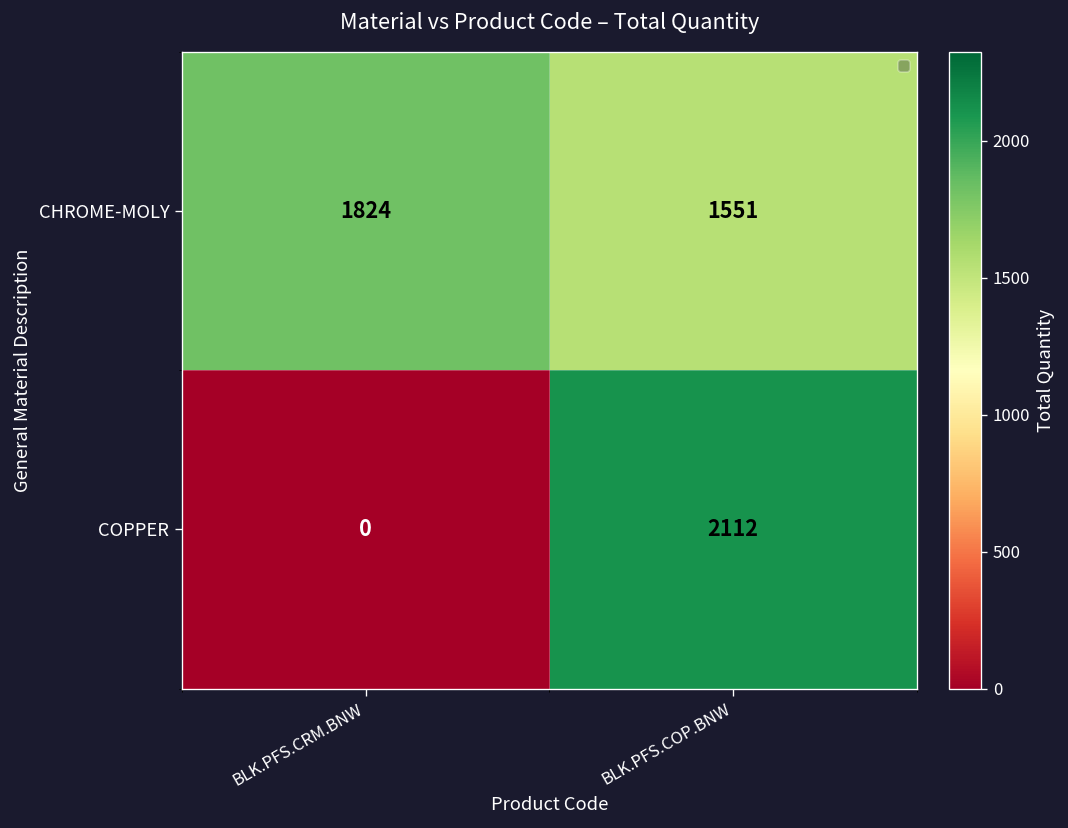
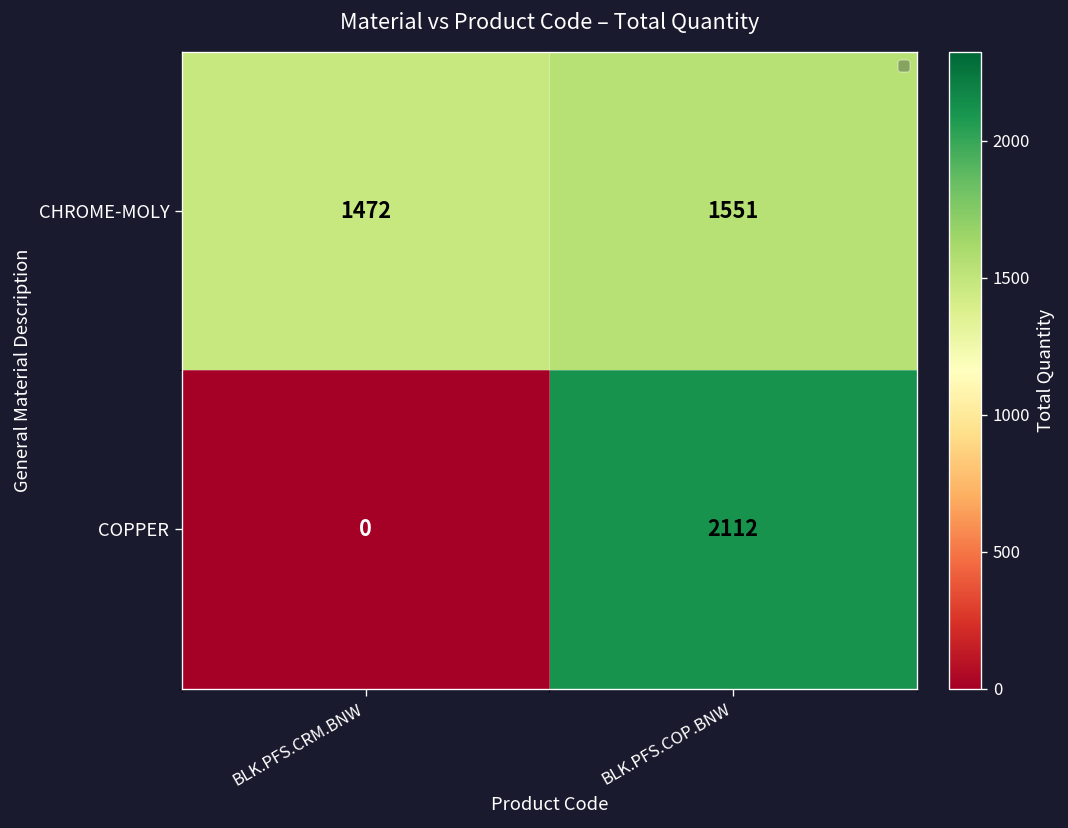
CHROME-MOLY, BLK.PFS.CRM.BNW: 1824 -> 1472
